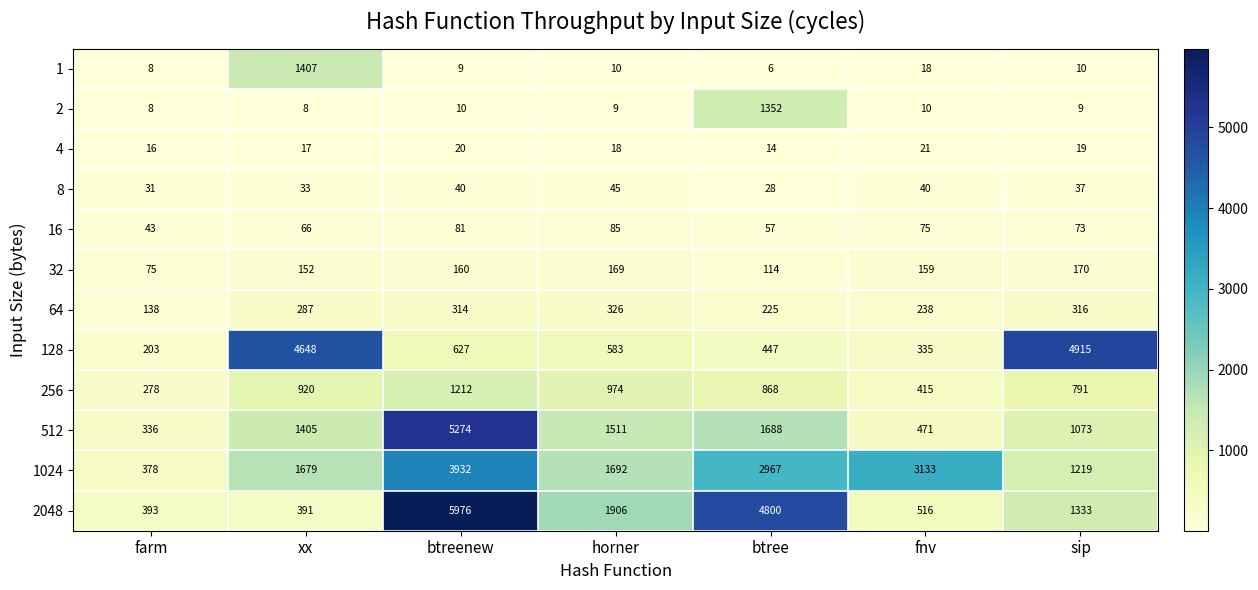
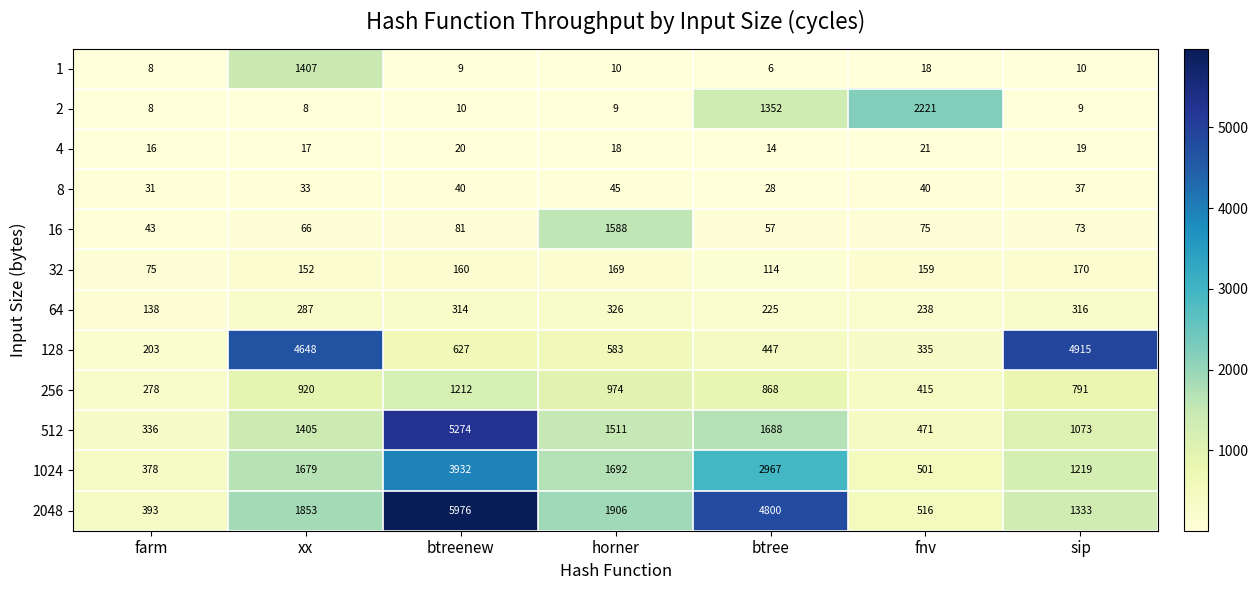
2, fnv: 10 -> 2221
16, horner: 85 -> 1588
1024, fnv: 3133 -> 501
2048, xx: 391 -> 1853
